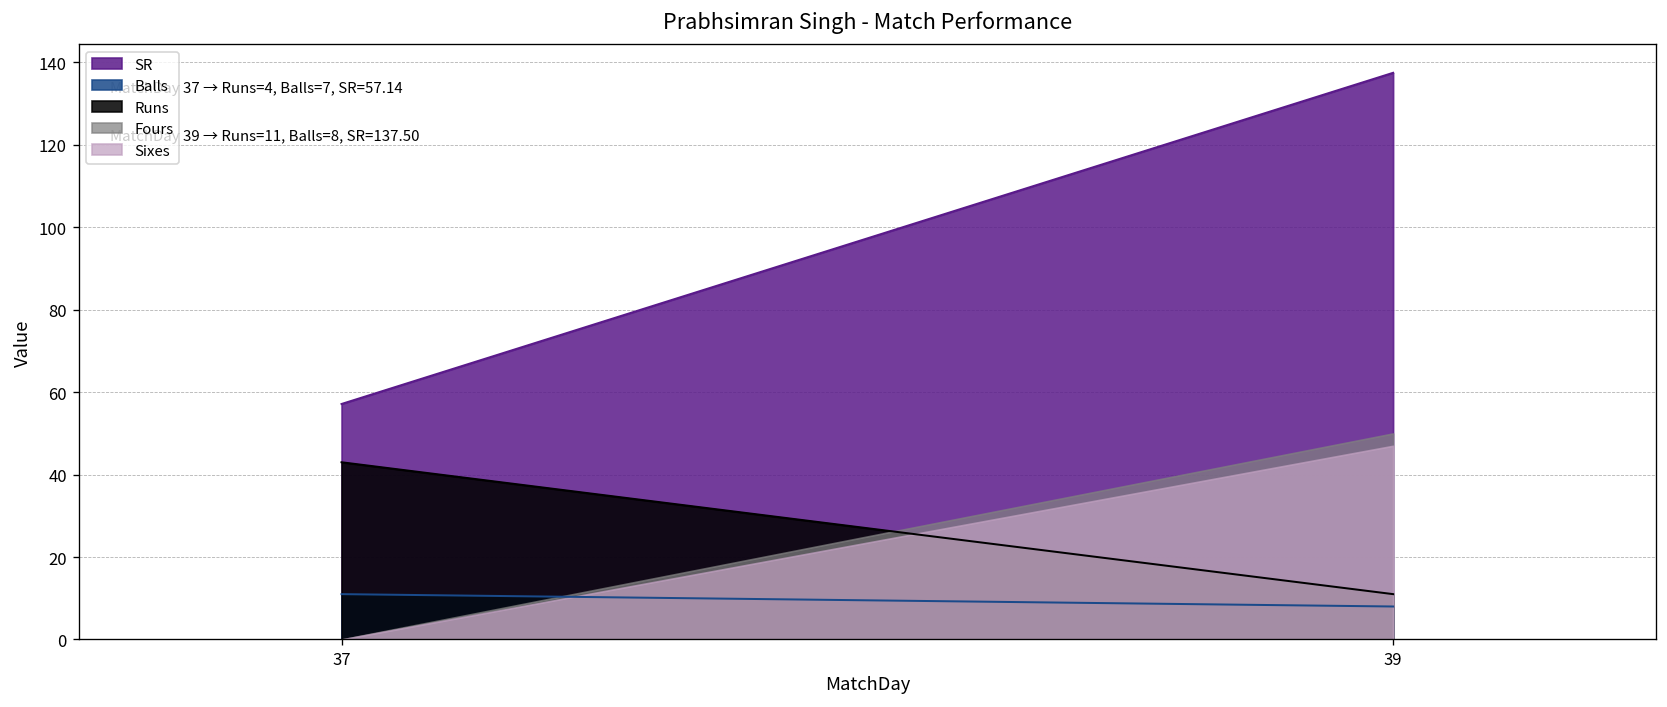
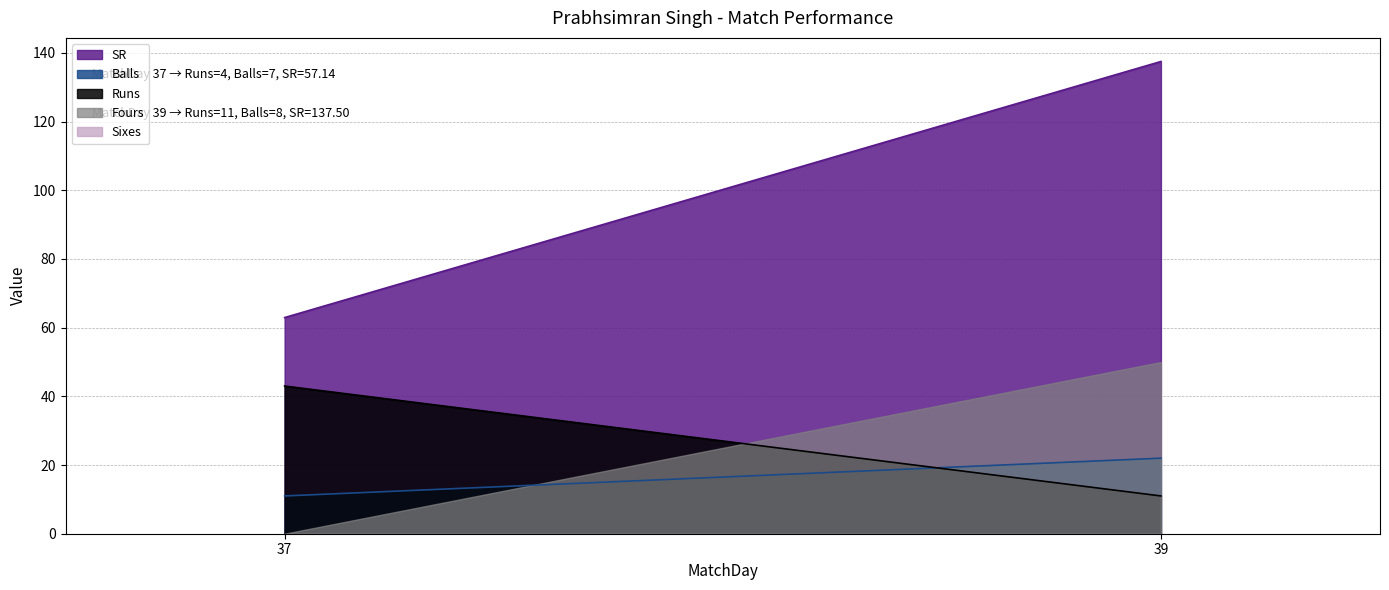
SR, 37: 57 -> 63
Balls, 39: 8 -> 22
Sixes, 39: 47 -> 0
